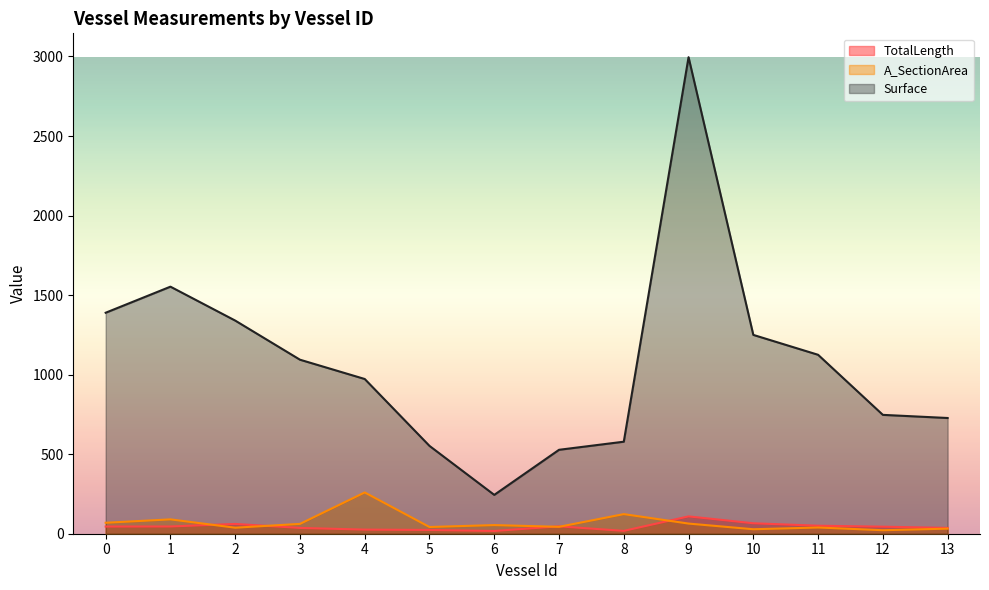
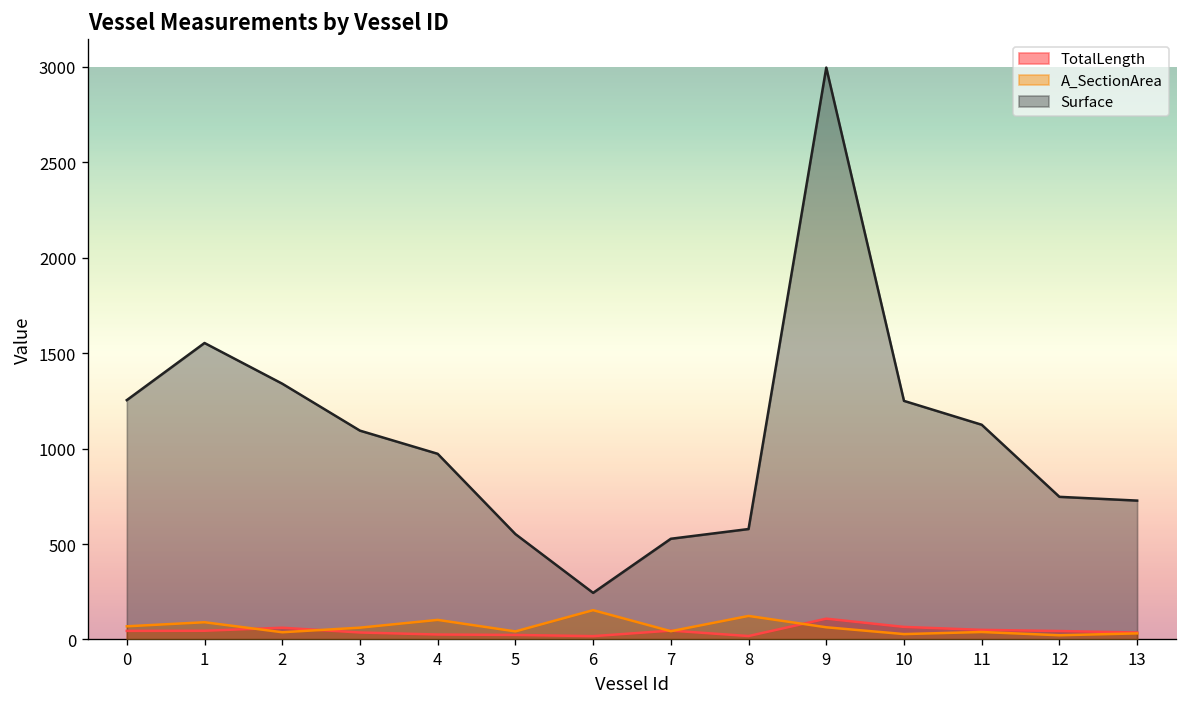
Surface, 0: 1390 -> 1250
A_SectionArea, 4: 260 -> 100
A_SectionArea, 6: 50 -> 150
